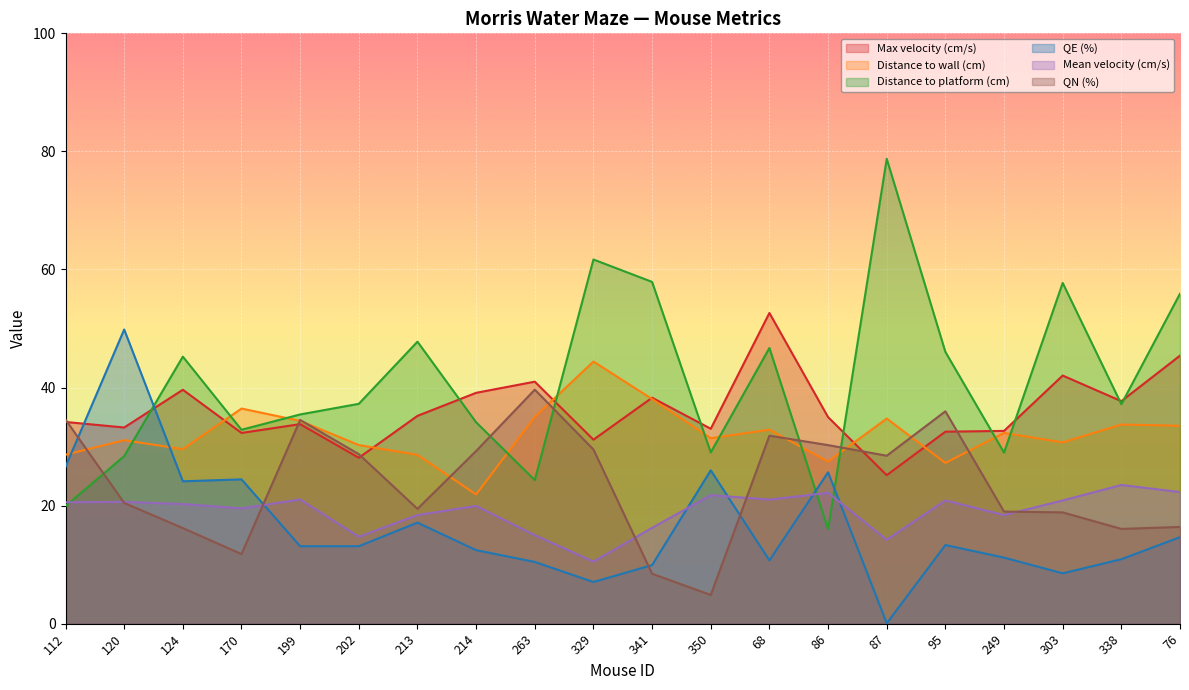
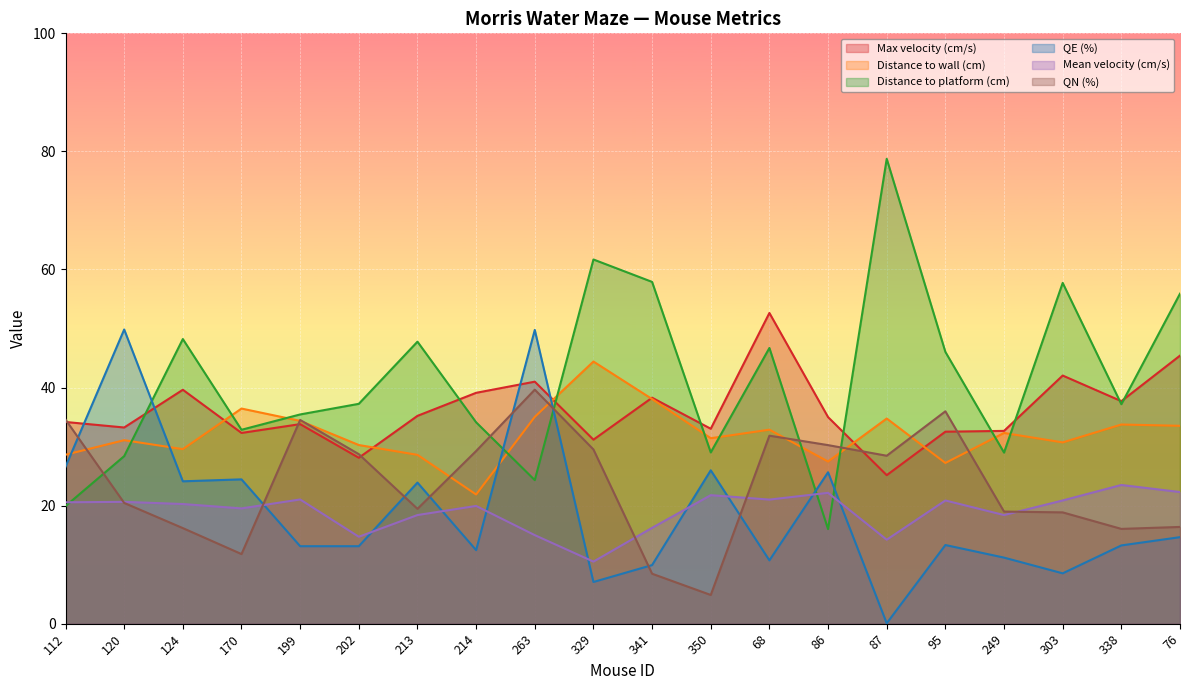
Distance to platform (cm), 124: 45 -> 48
QE (%), 213: 17 -> 24
QE (%), 263: 10 -> 50
QE (%), 338: 11 -> 13
